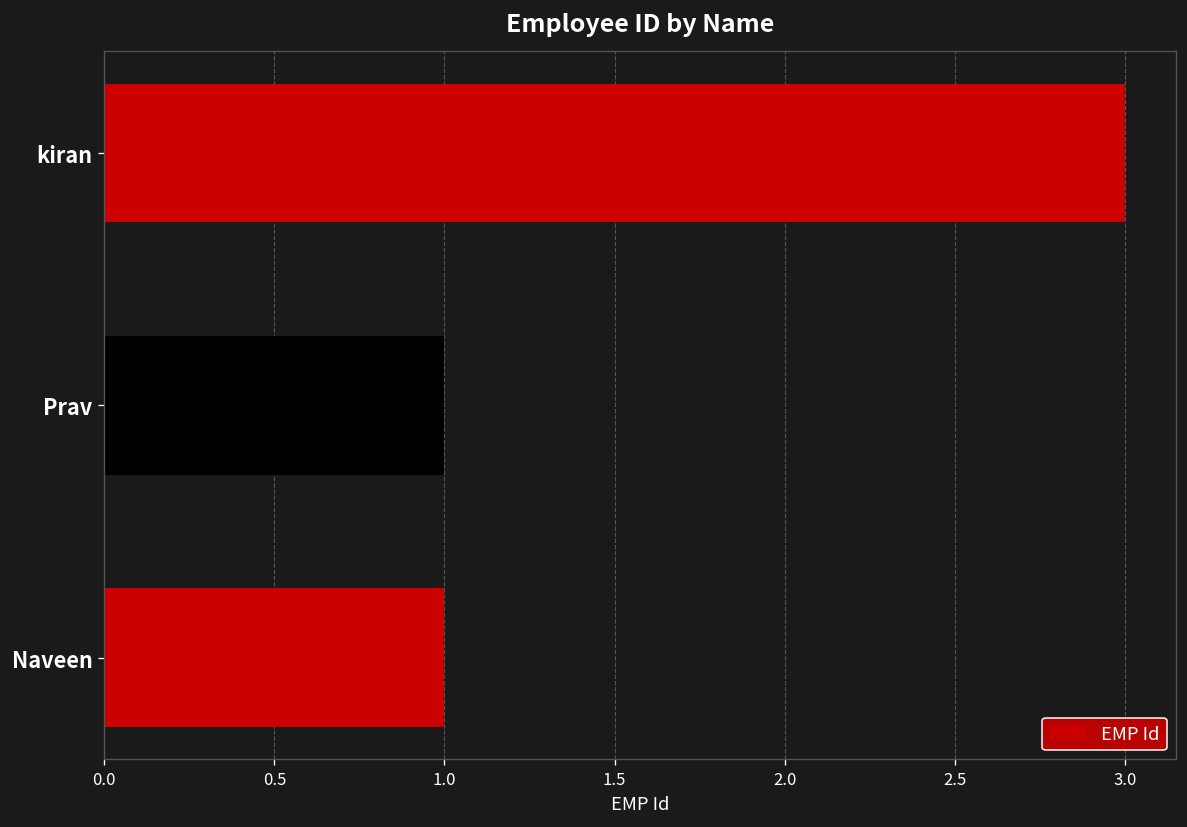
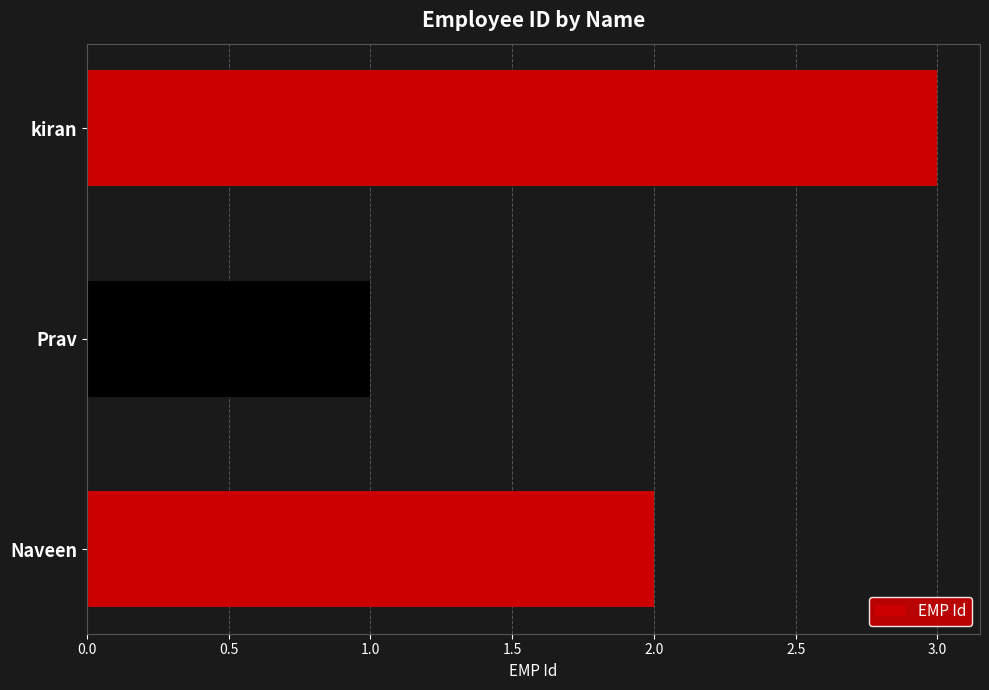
Naveen: 1 -> 2
